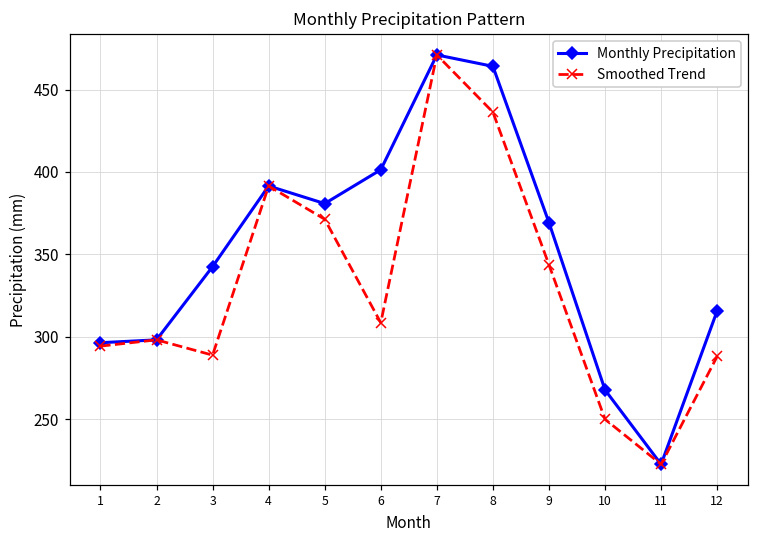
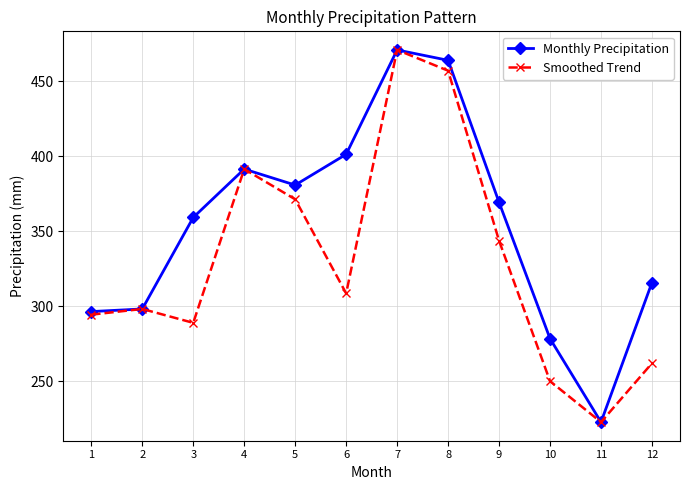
Monthly Precipitation, 3: 343 -> 359
Smoothed Trend, 8: 436 -> 457
Monthly Precipitation, 10: 268 -> 278
Smoothed Trend, 12: 288 -> 262
